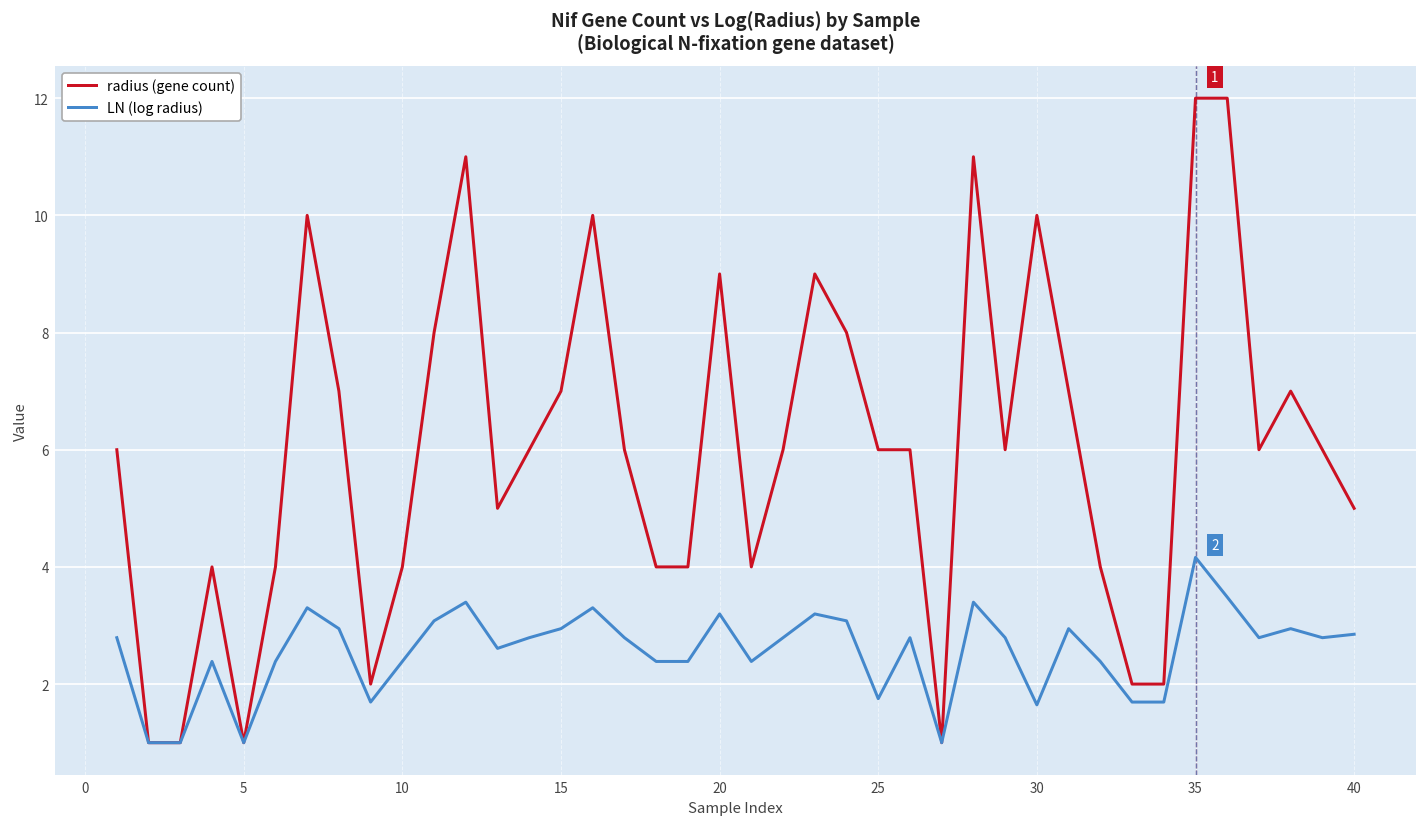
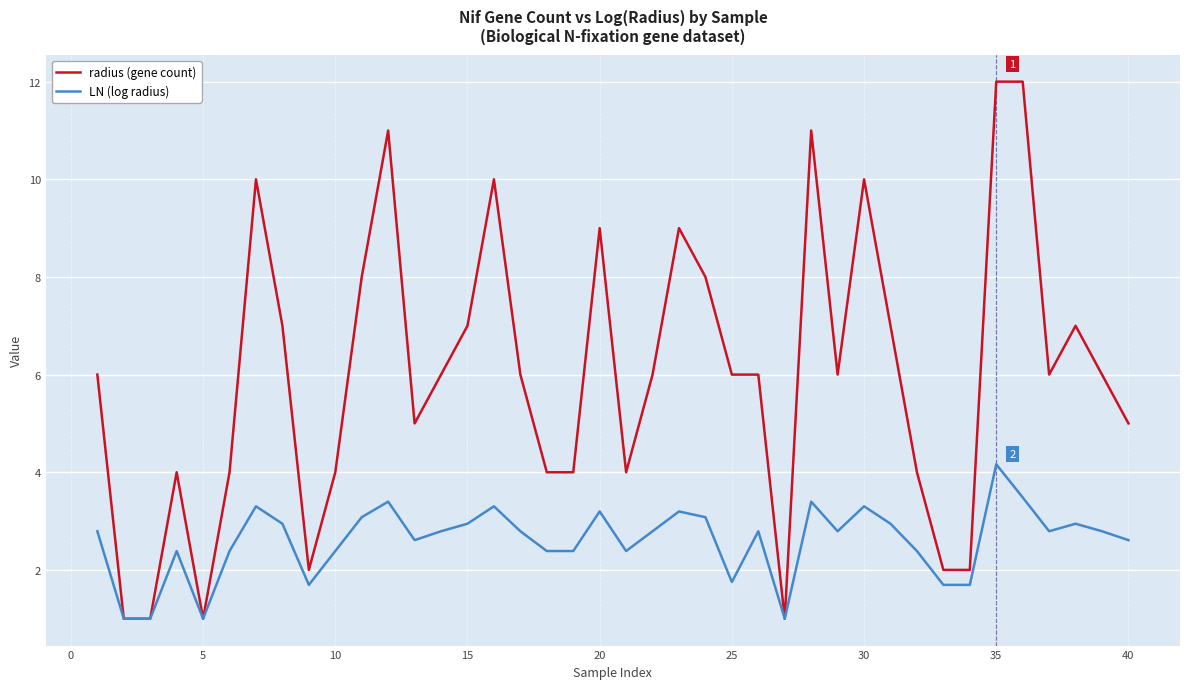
LN (log radius), 30: 1.6 -> 3.3
LN (log radius), 40: 2.9 -> 2.6
